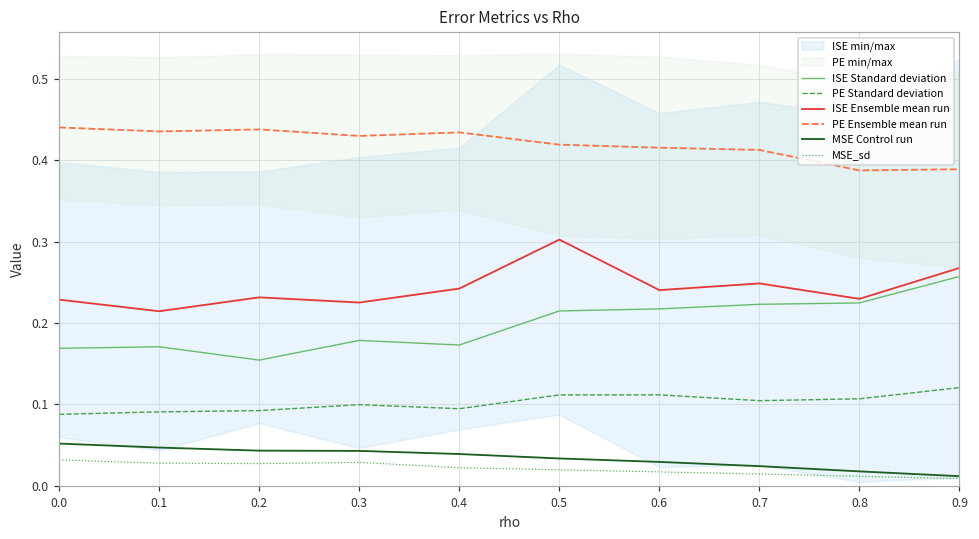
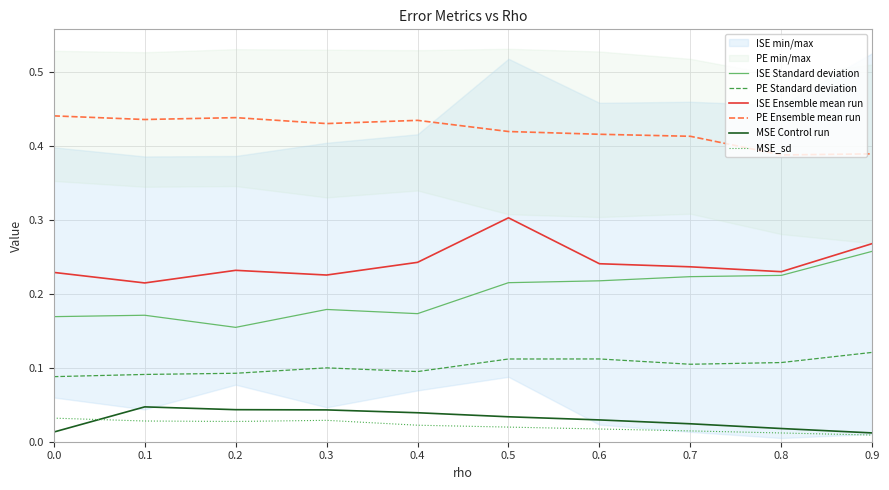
MSE Control run, 0.0: 0.05 -> 0.01
ISE Ensemble mean run, 0.7: 0.25 -> 0.24
